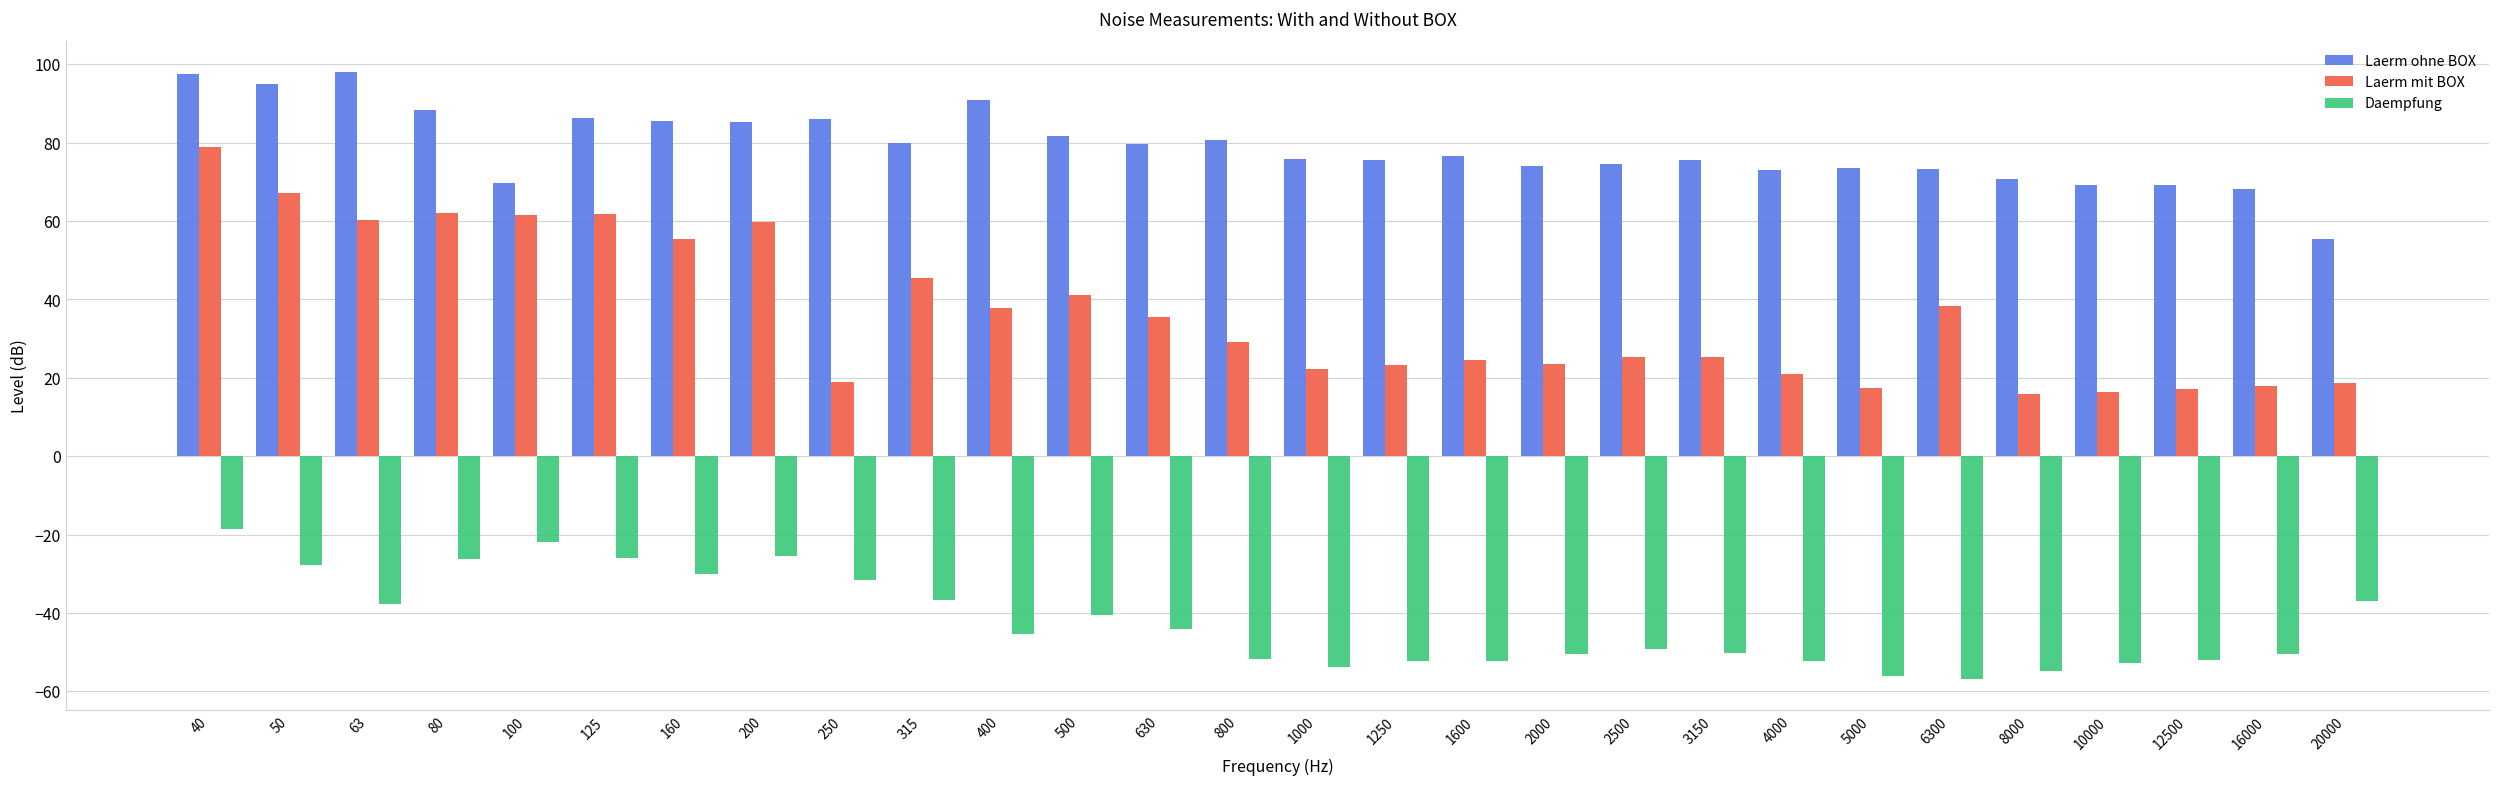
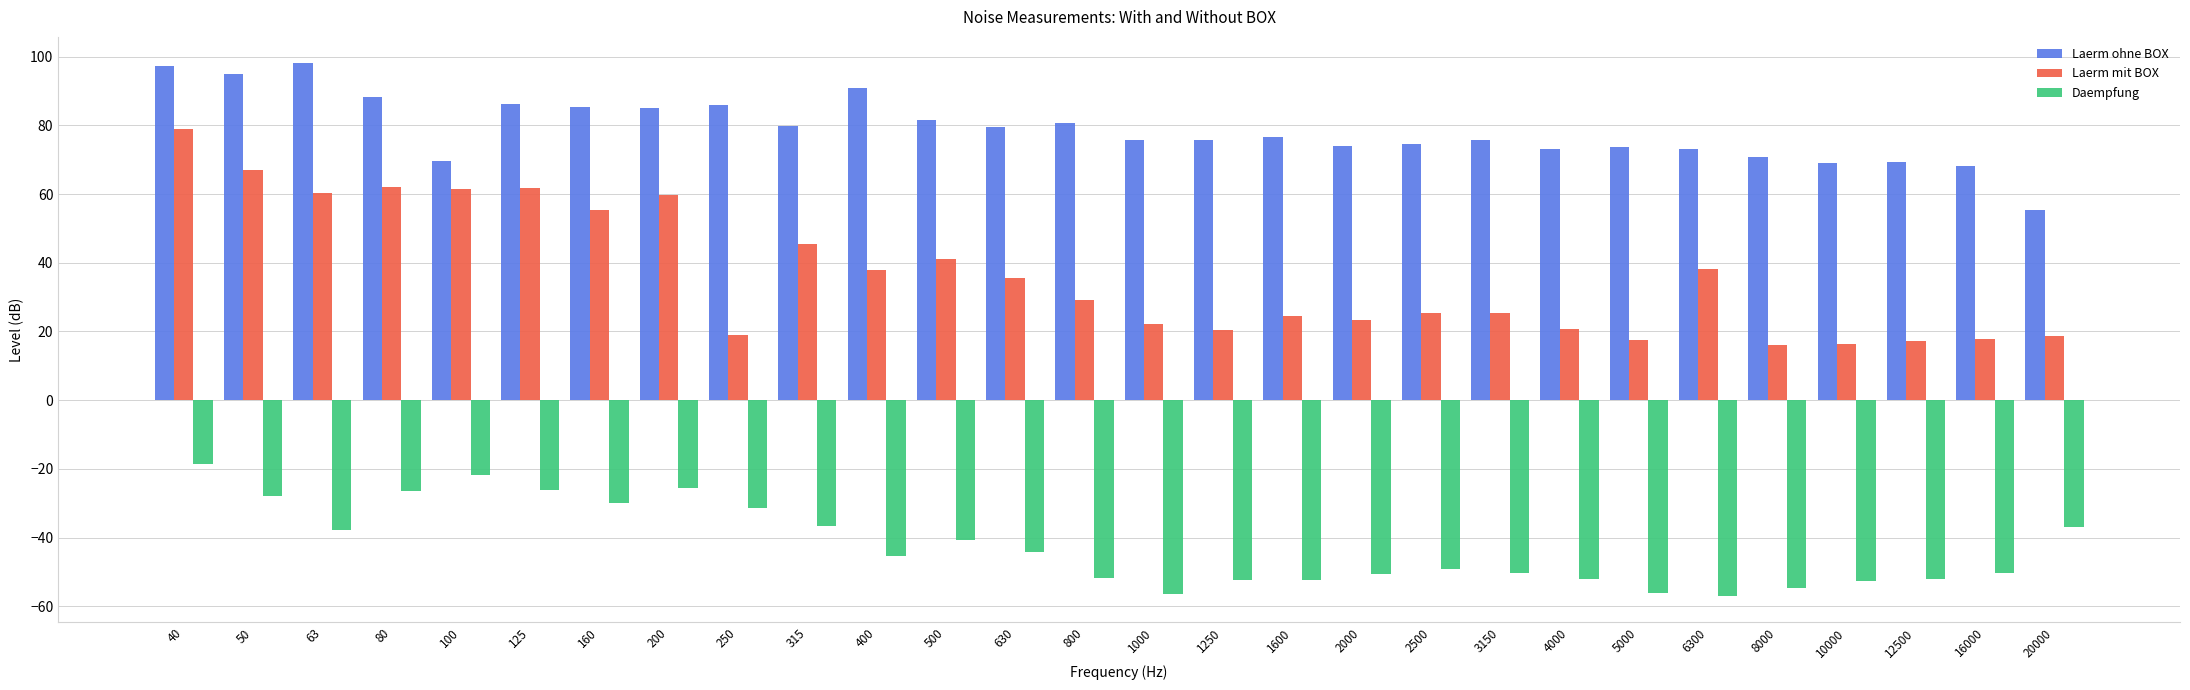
Daempfung, 1000: -54 -> -56
Laerm mit BOX, 1250: 23 -> 21
